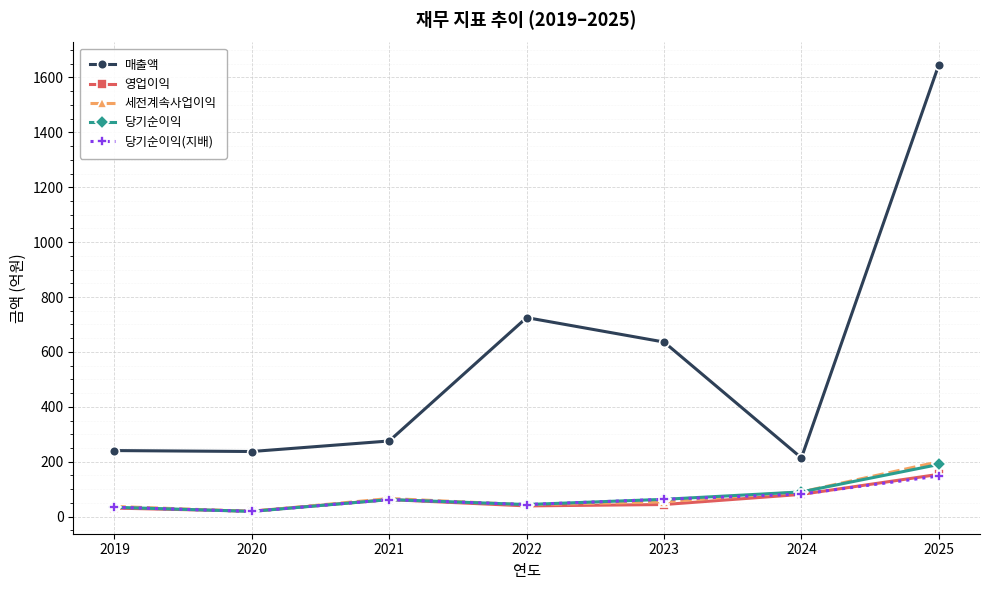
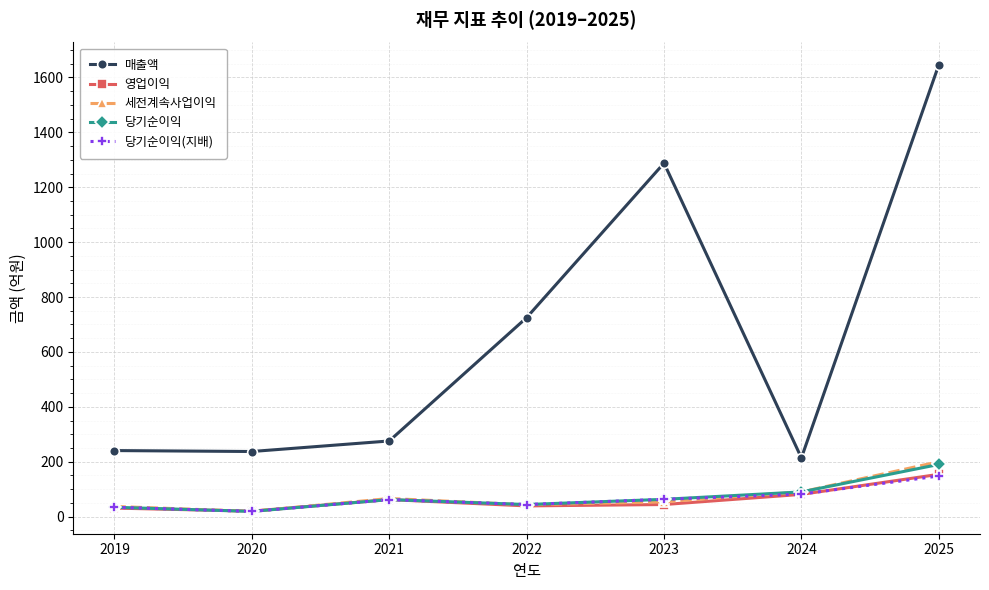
매출액, 2023: 640 -> 1290
